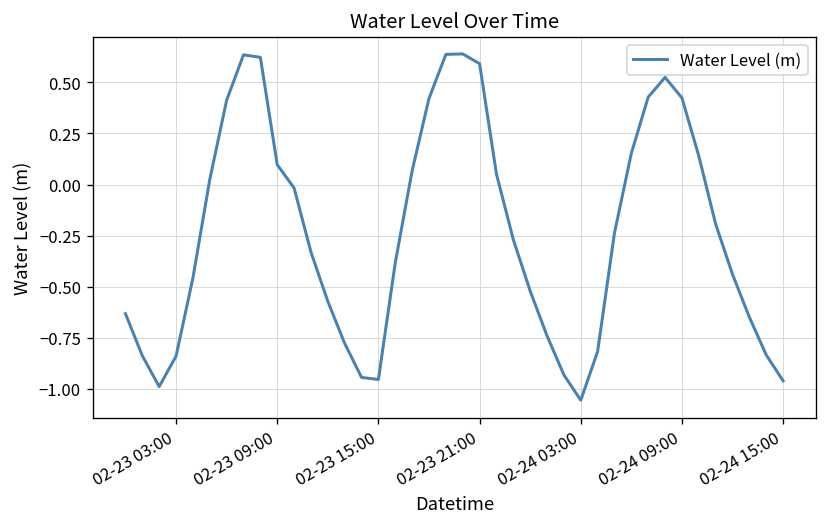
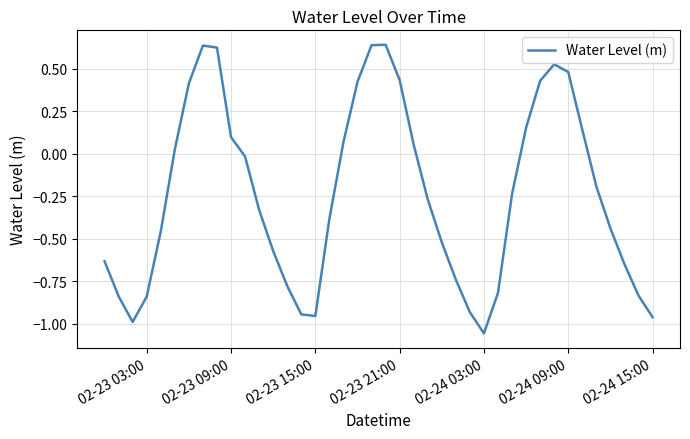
02-23 21:00: 0.59 -> 0.43
02-24 09:00: 0.42 -> 0.48
